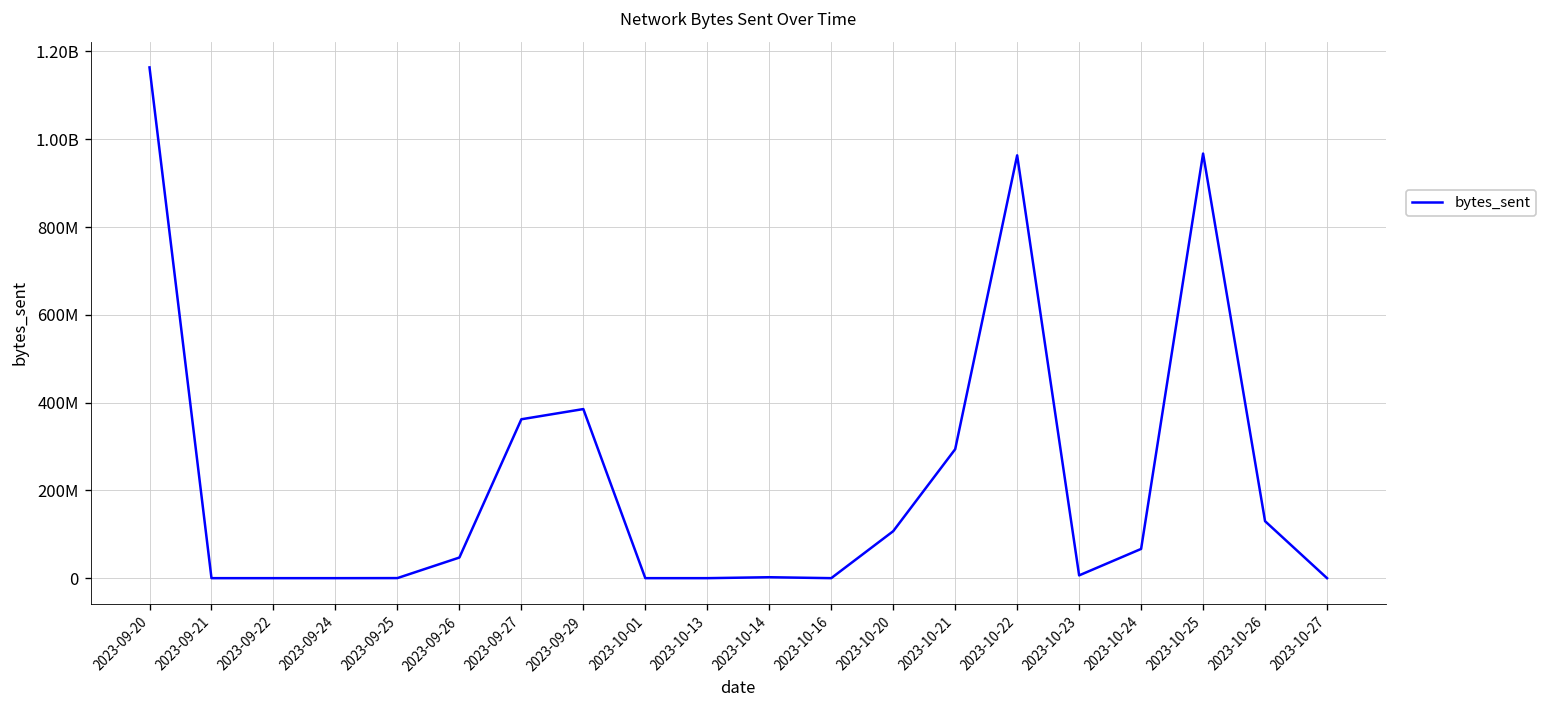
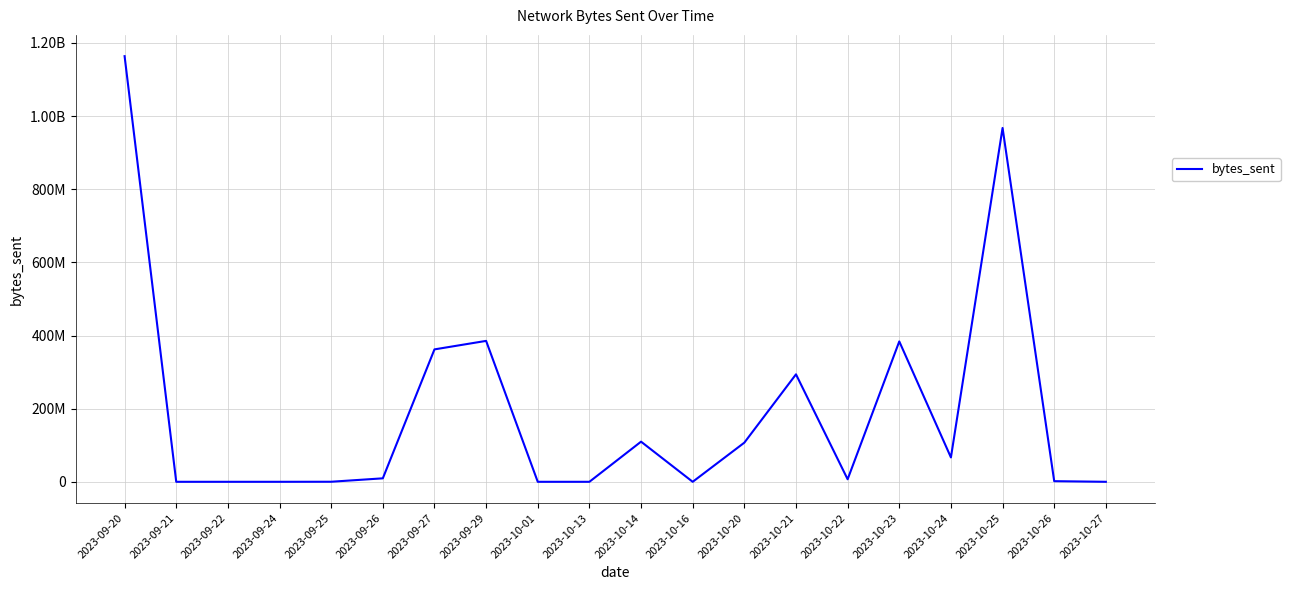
2023-09-26: 50000000 -> 10000000
2023-10-14: 0 -> 110000000
2023-10-22: 960000000 -> 10000000
2023-10-23: 10000000 -> 380000000
2023-10-26: 130000000 -> 0
